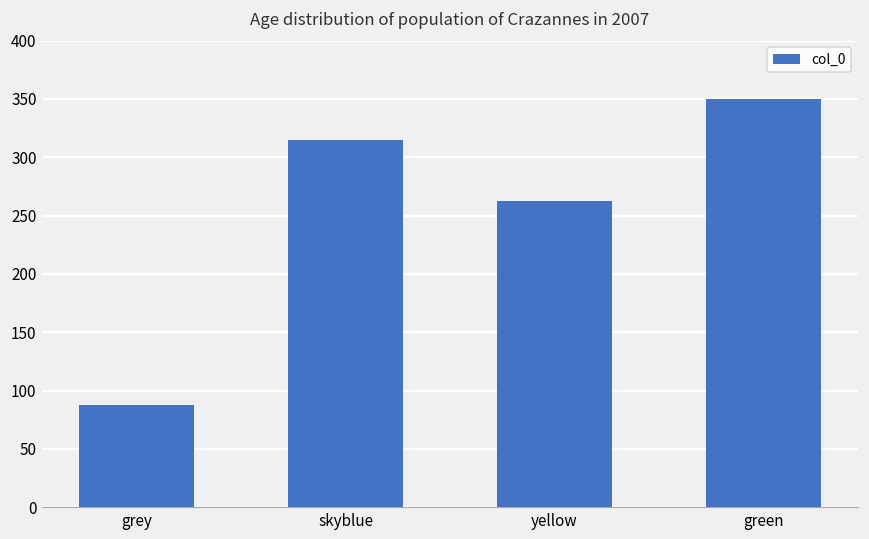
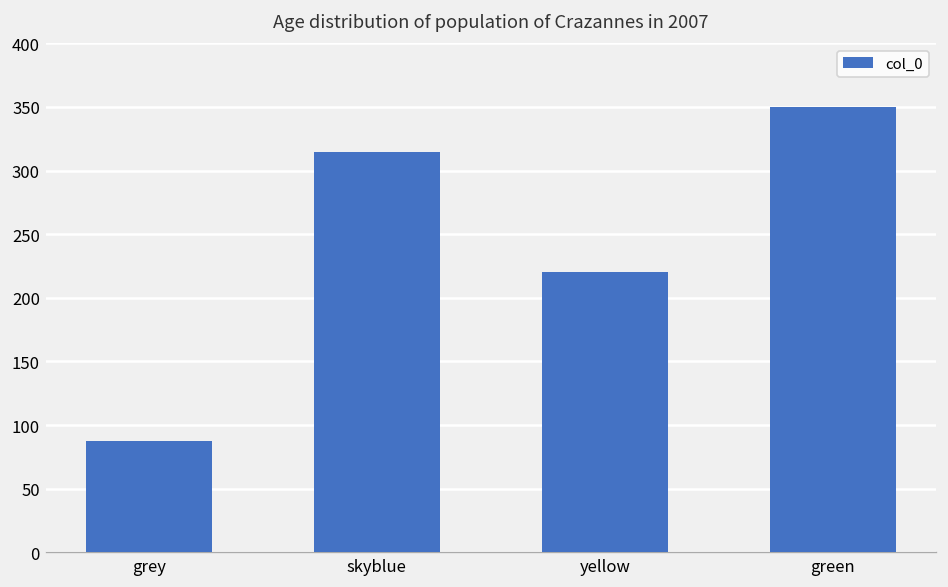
yellow: 263 -> 221
